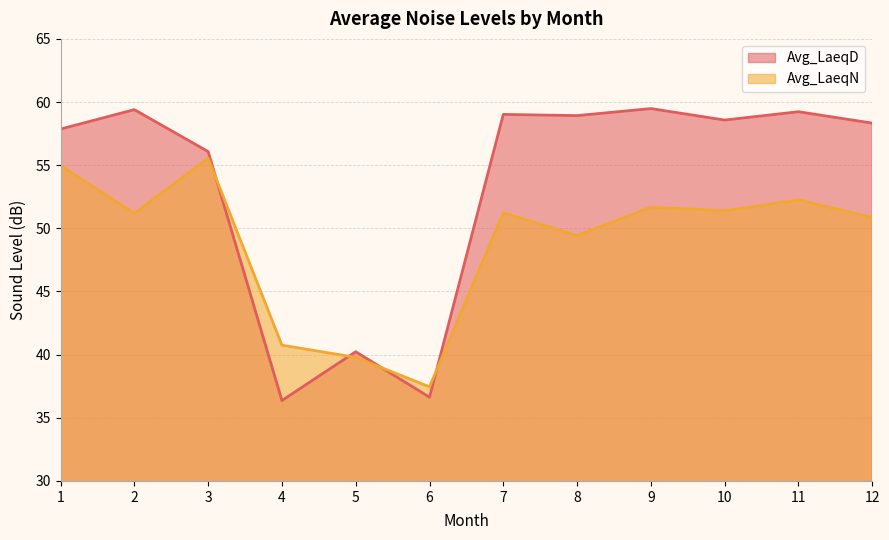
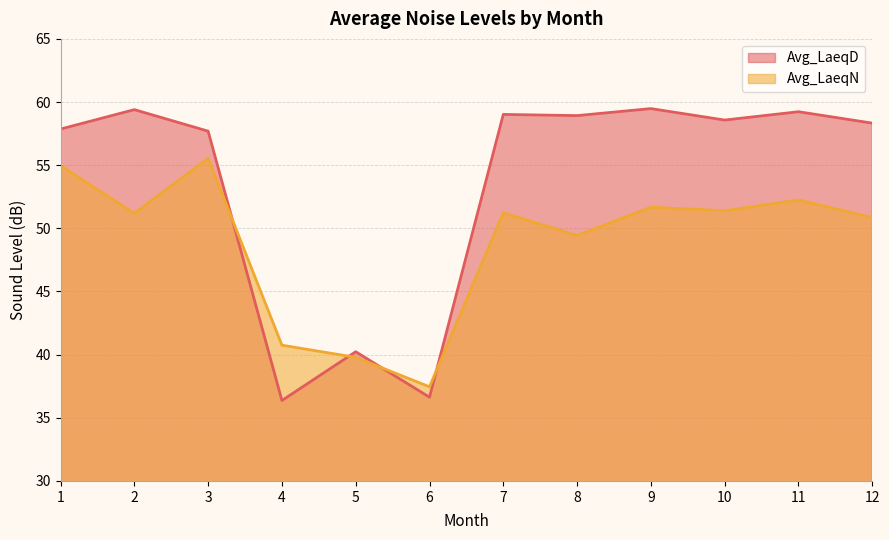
Avg_LaeqD, 3: 56.1 -> 57.7
